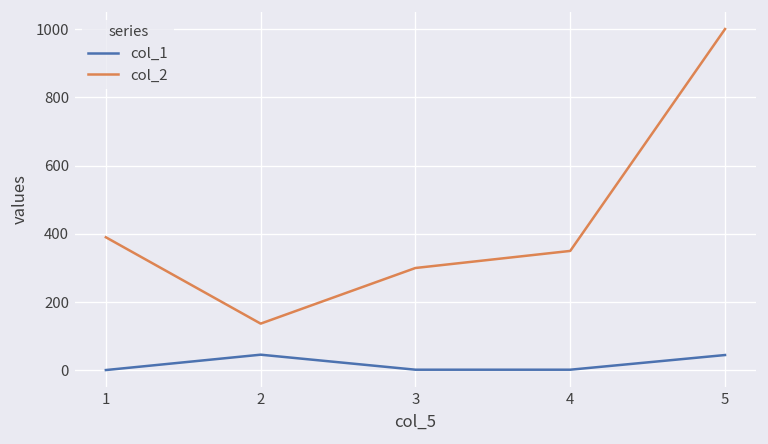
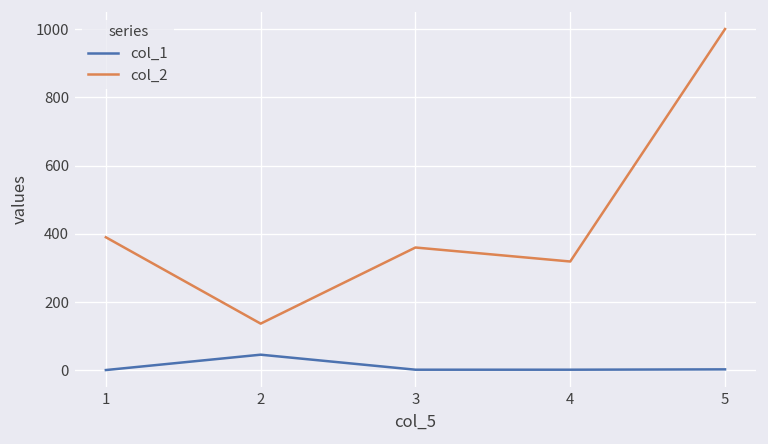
col_2, 3: 300 -> 360
col_2, 4: 350 -> 320
col_1, 5: 50 -> 0
